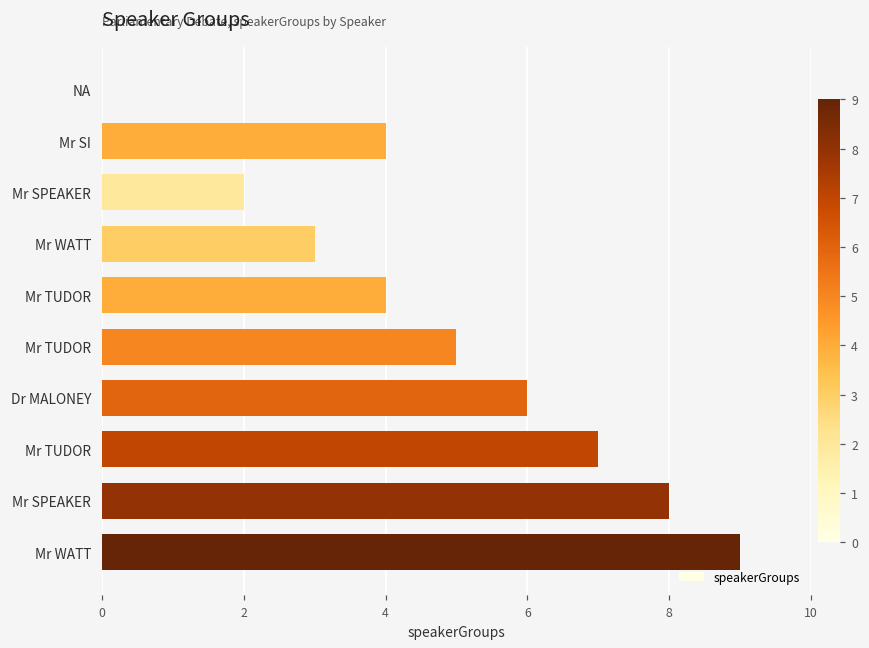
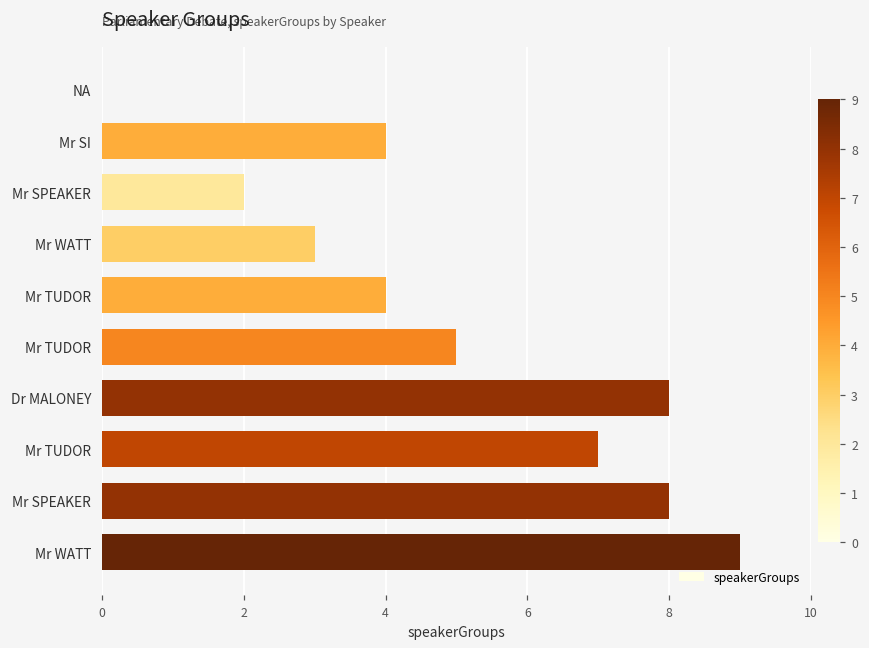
Dr MALONEY: 6 -> 8
